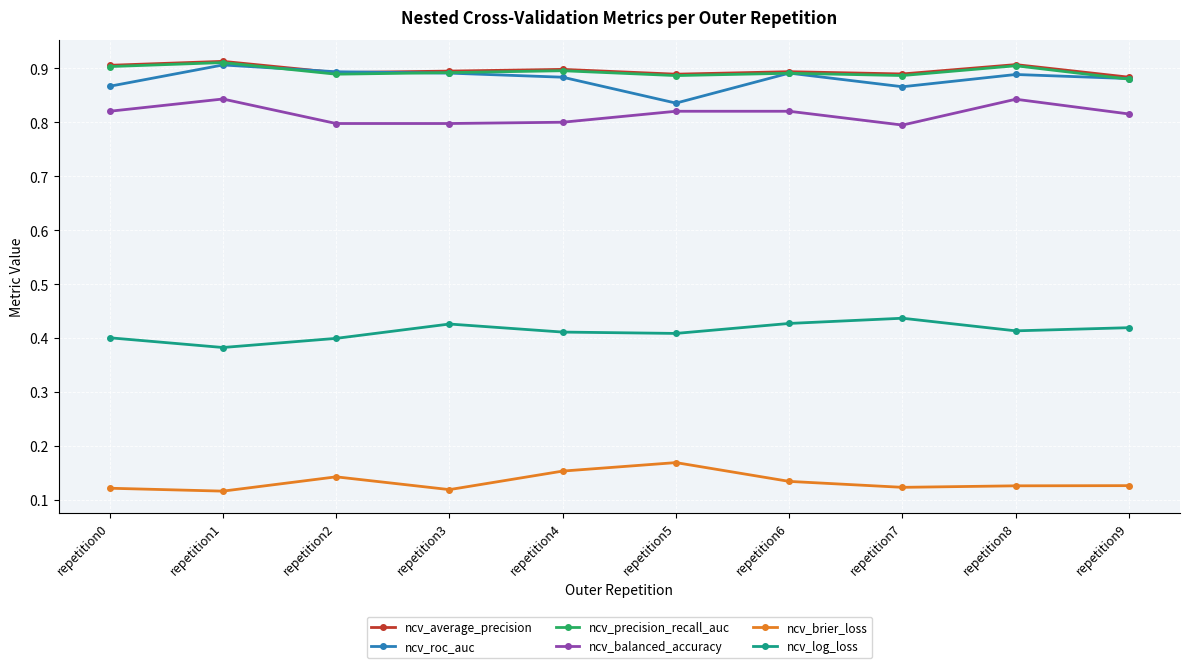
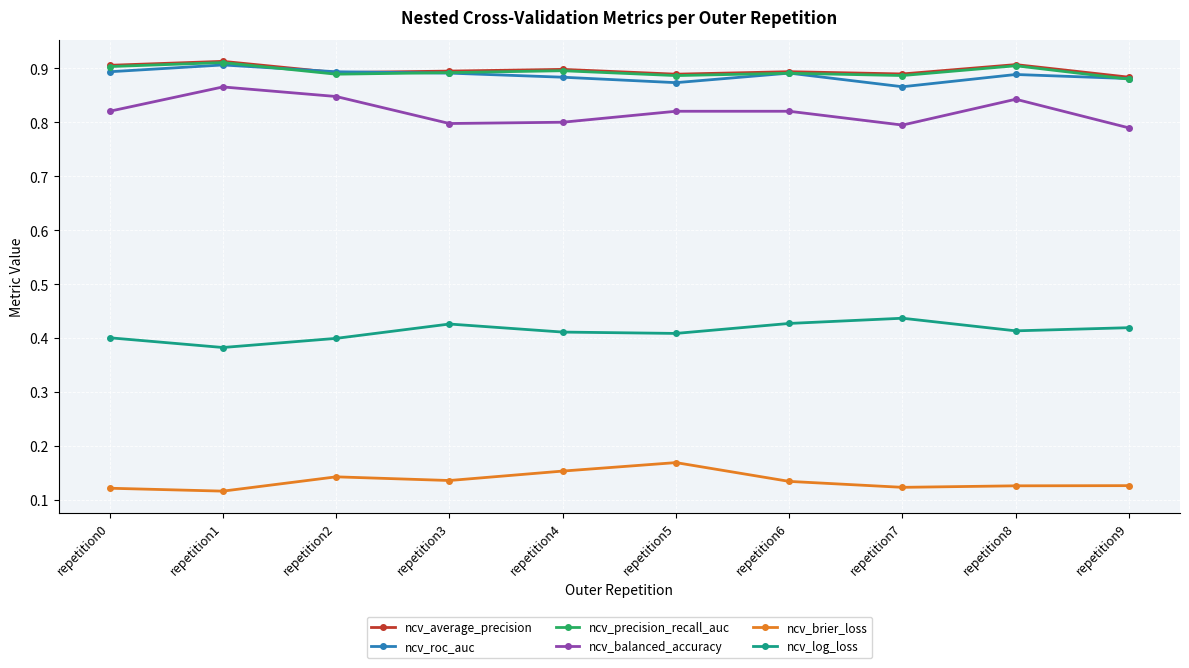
ncv_roc_auc, repetition0: 0.87 -> 0.89
ncv_balanced_accuracy, repetition1: 0.84 -> 0.87
ncv_balanced_accuracy, repetition2: 0.80 -> 0.85
ncv_brier_loss, repetition3: 0.12 -> 0.14
ncv_roc_auc, repetition5: 0.84 -> 0.87
ncv_balanced_accuracy, repetition9: 0.82 -> 0.79
